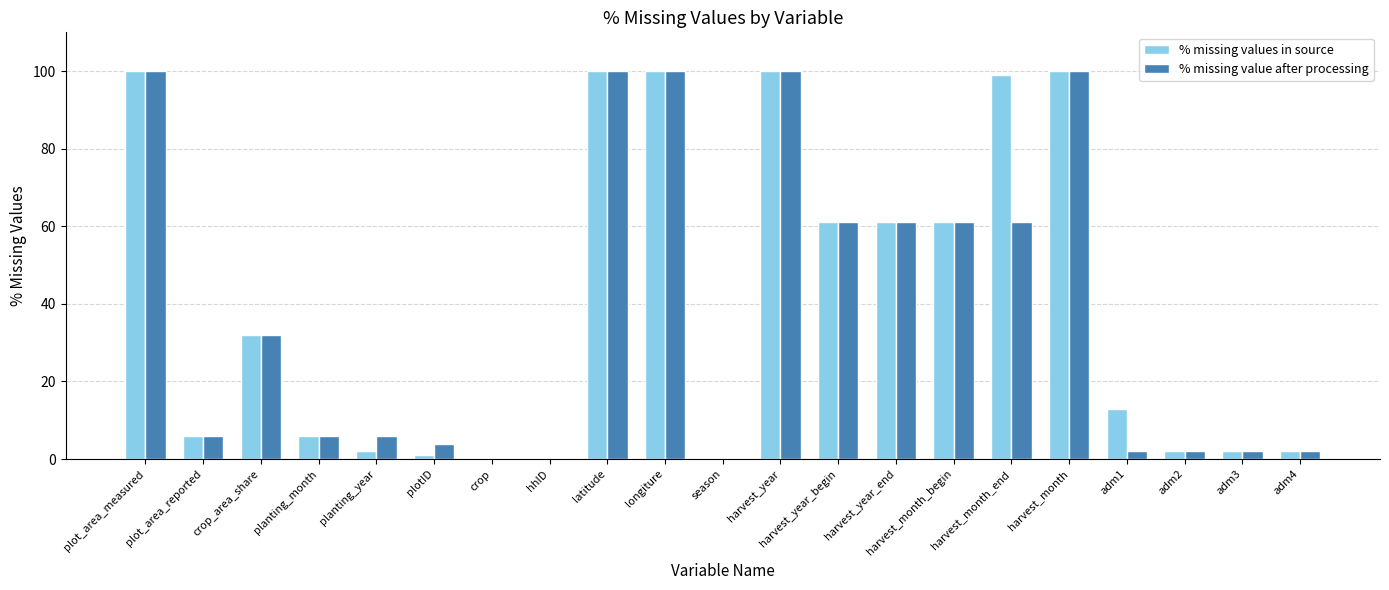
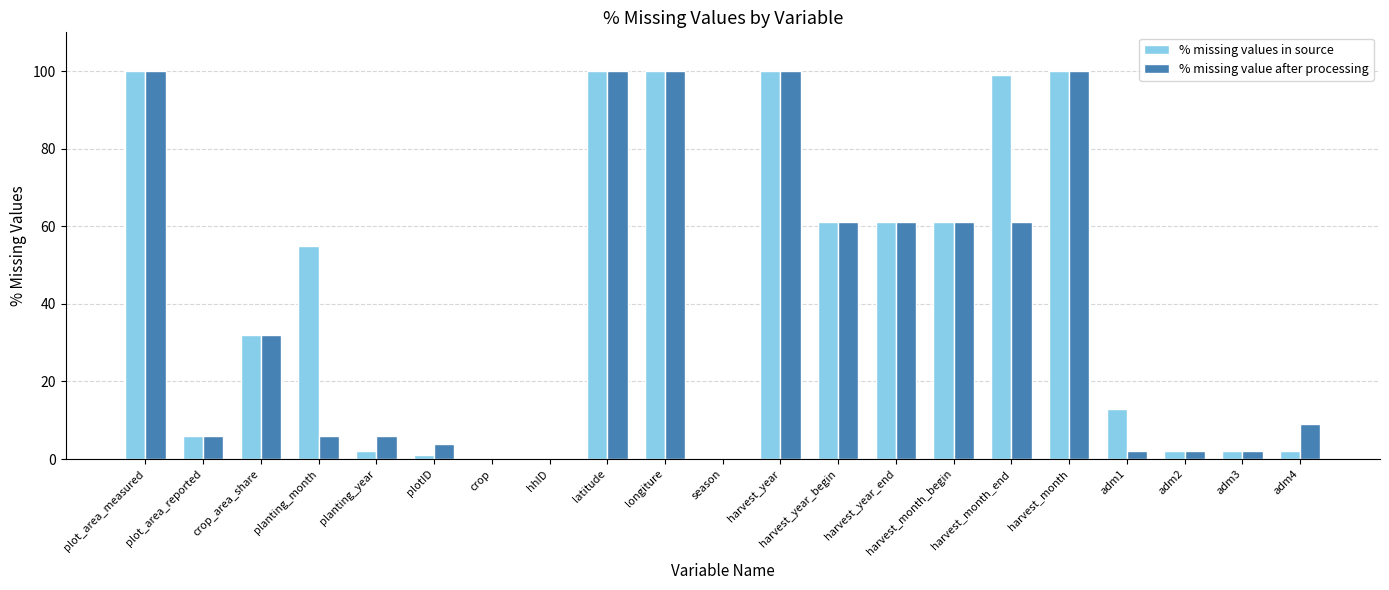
% missing values in source, planting_month: 6 -> 55
% missing value after processing, adm4: 2 -> 9
